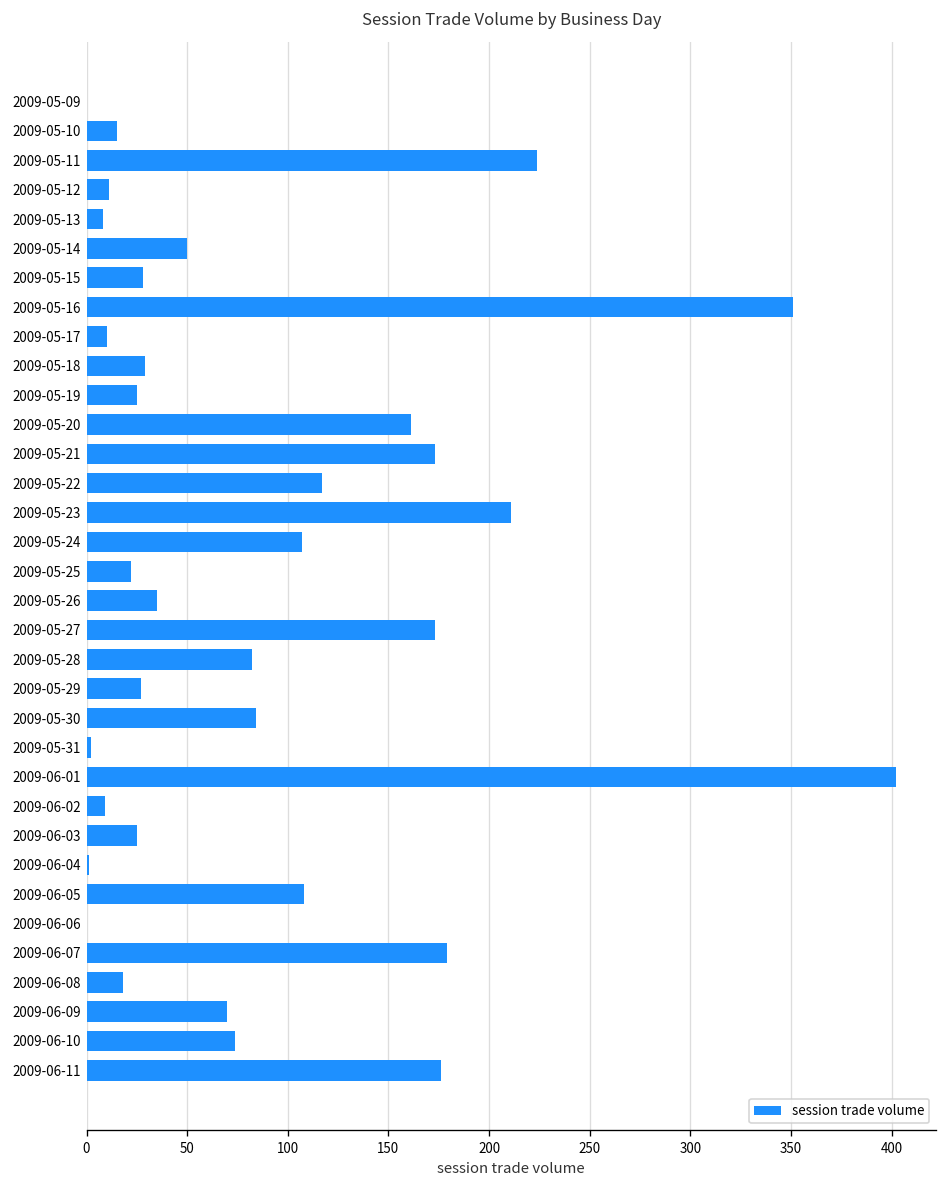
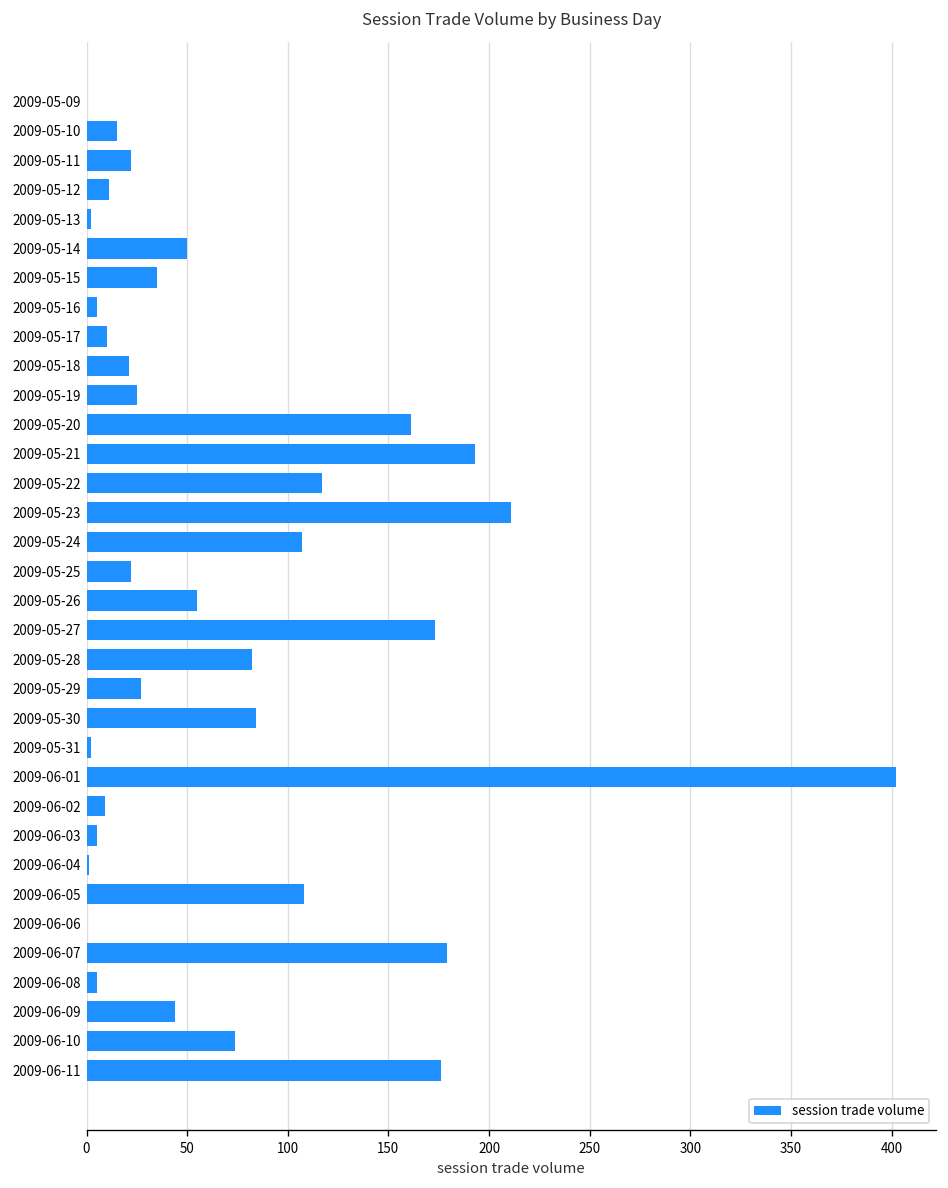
2009-05-11: 224 -> 22
2009-05-13: 8 -> 2
2009-05-15: 28 -> 35
2009-05-16: 351 -> 5
2009-05-18: 29 -> 21
2009-05-21: 173 -> 193
2009-05-26: 35 -> 55
2009-06-03: 25 -> 5
2009-06-08: 18 -> 5
2009-06-09: 70 -> 44
